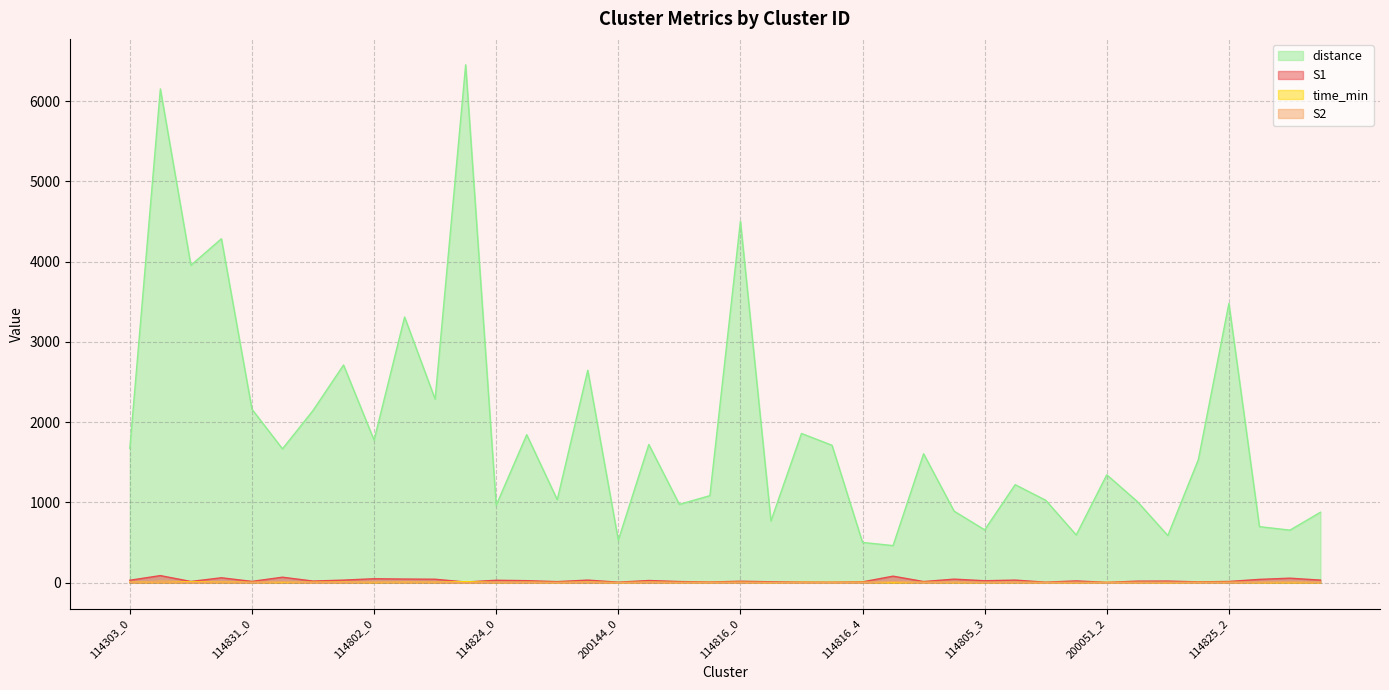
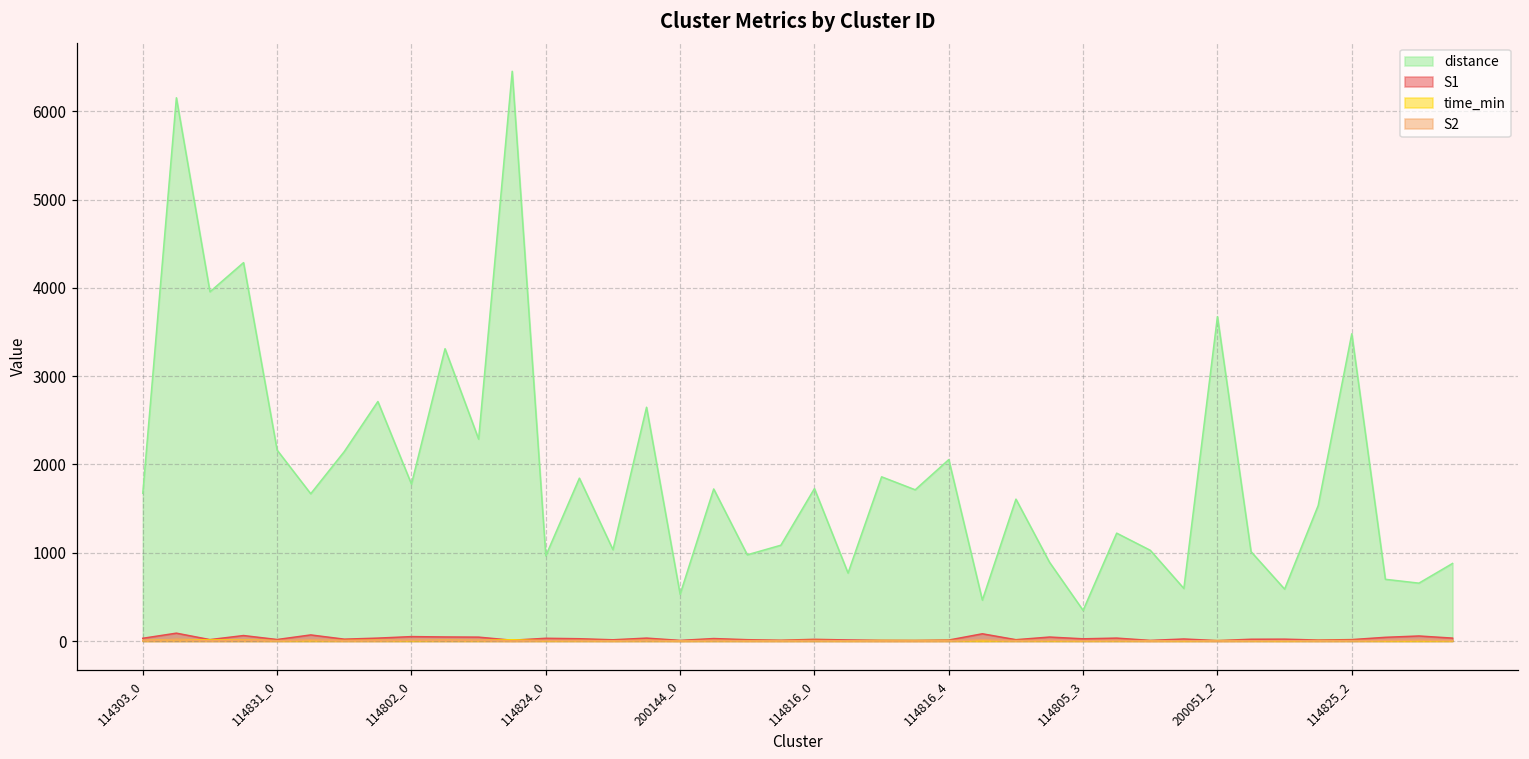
distance, 114816_0: 4500 -> 1700
distance, 114816_4: 500 -> 2100
distance, 114805_3: 700 -> 300
distance, 200051_2: 1300 -> 3700
